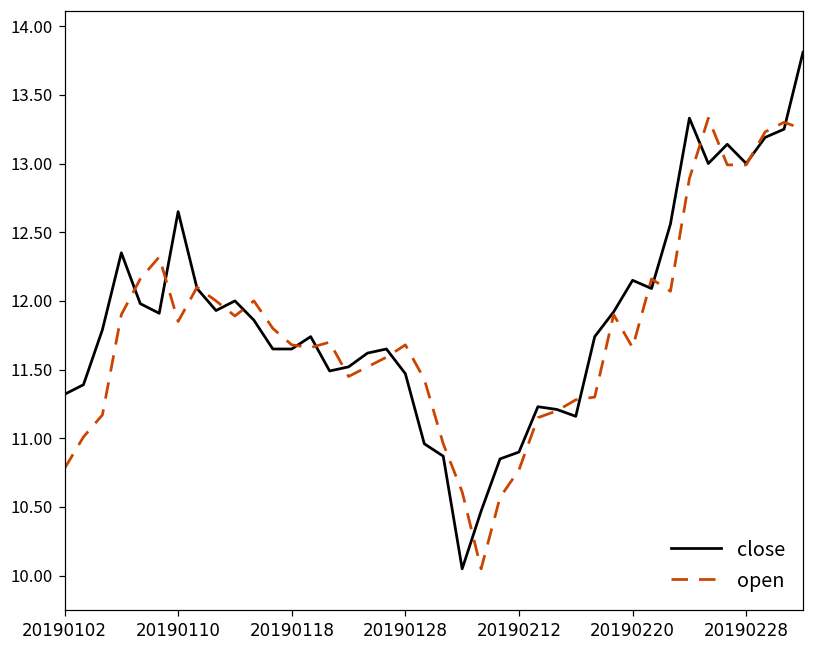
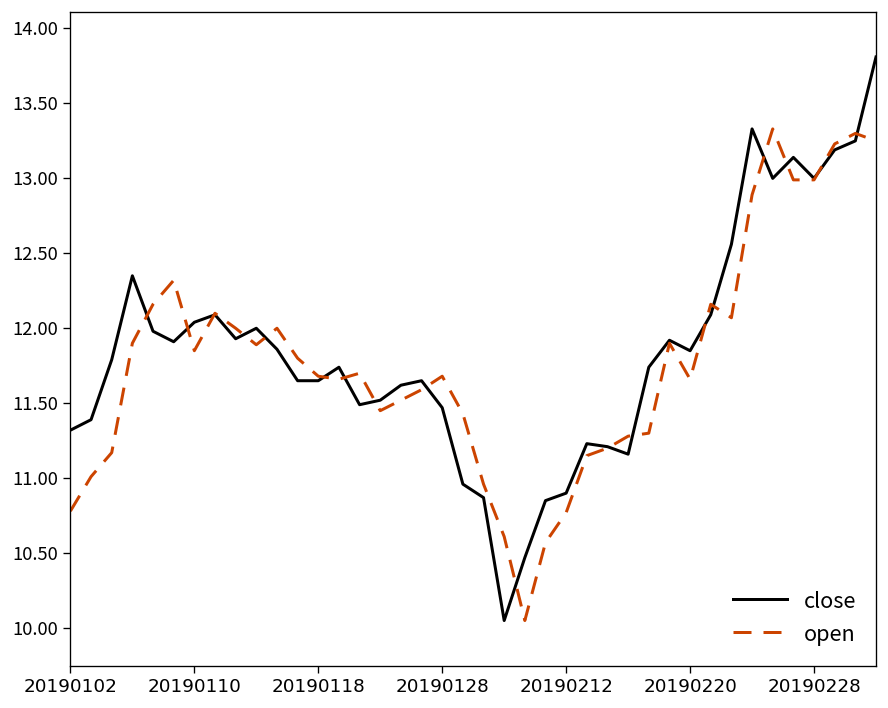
close, 20190110: 12.65 -> 12.04
close, 20190220: 12.15 -> 11.85
